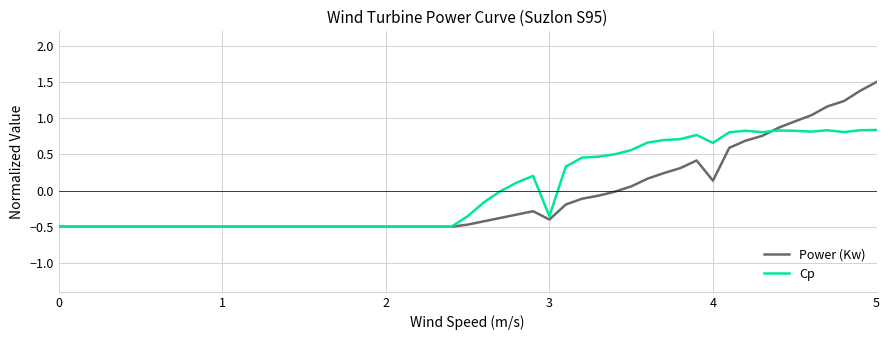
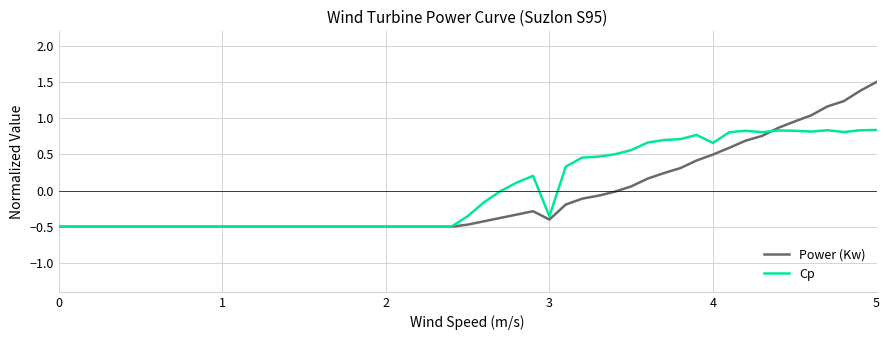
Power (Kw), 4: 0.1 -> 0.5
